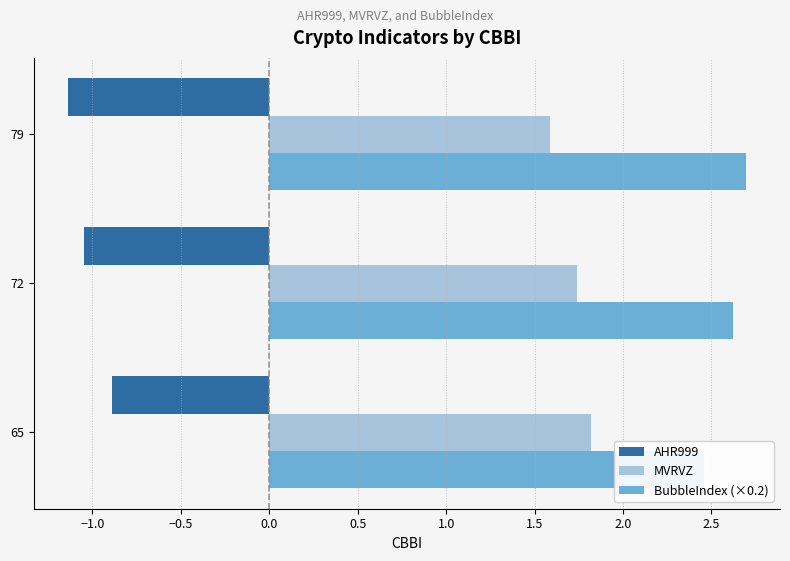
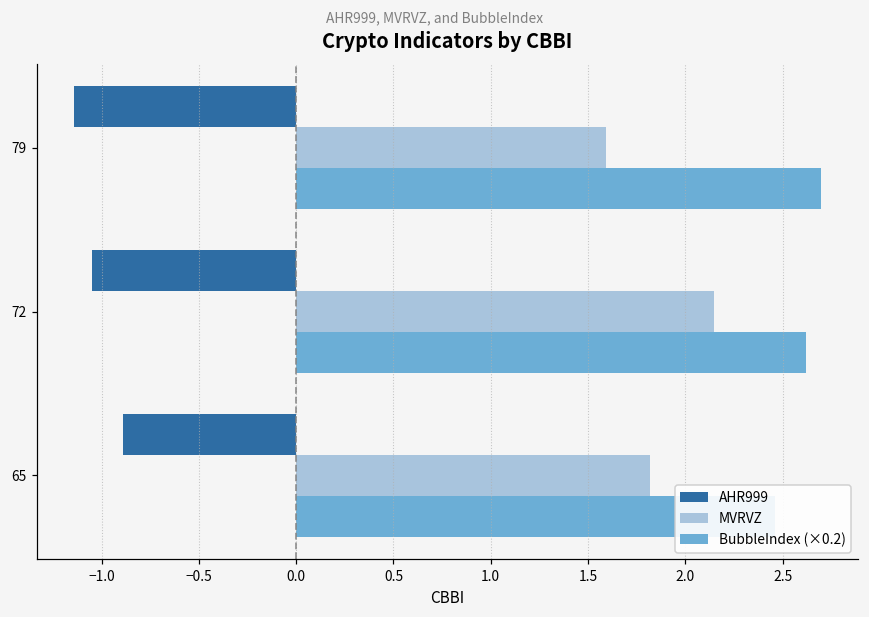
MVRVZ, 72: 1.74 -> 2.15
